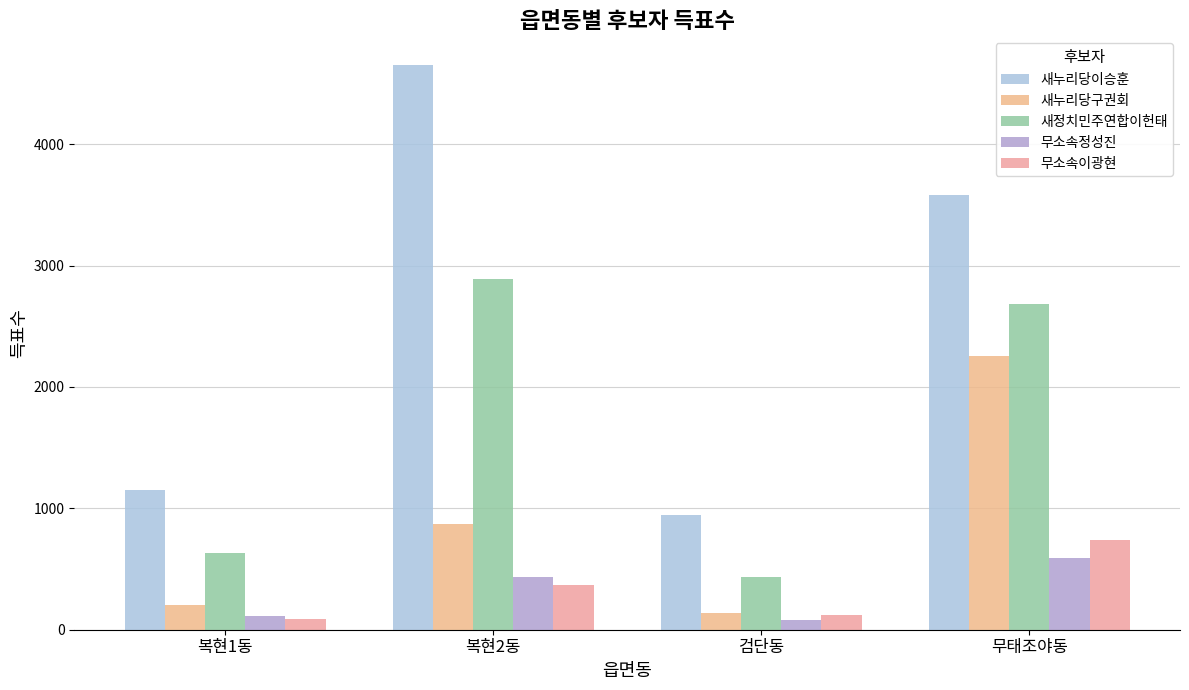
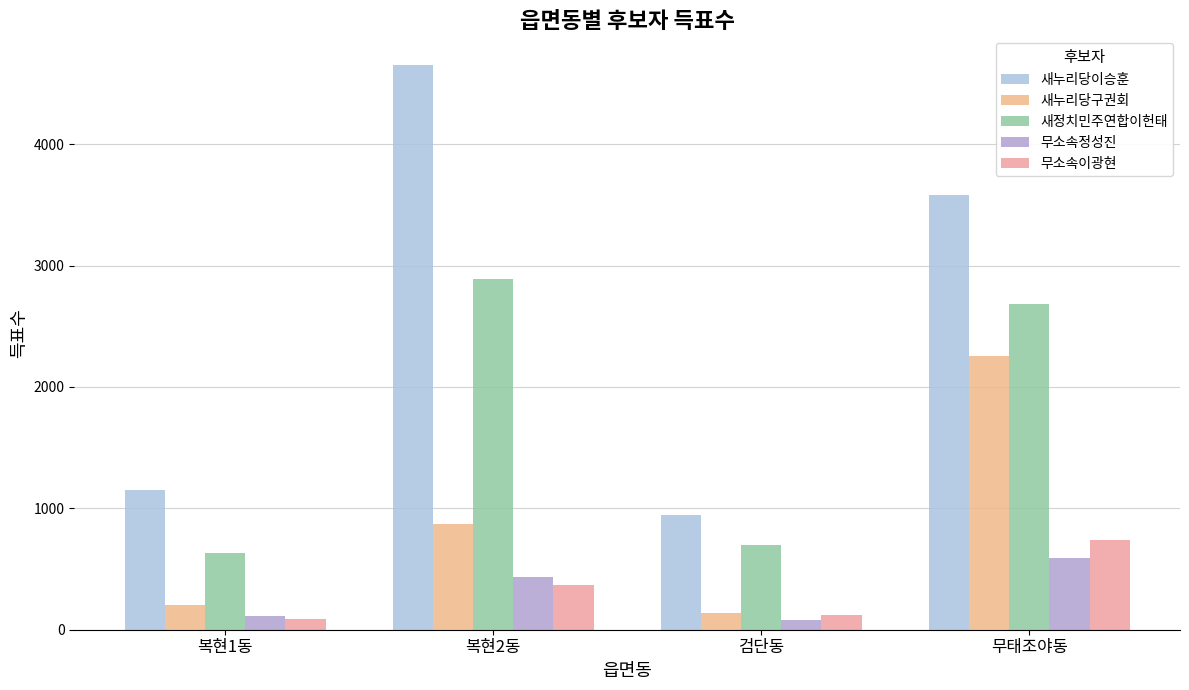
새정치민주연합이헌태, 검단동: 430 -> 700
